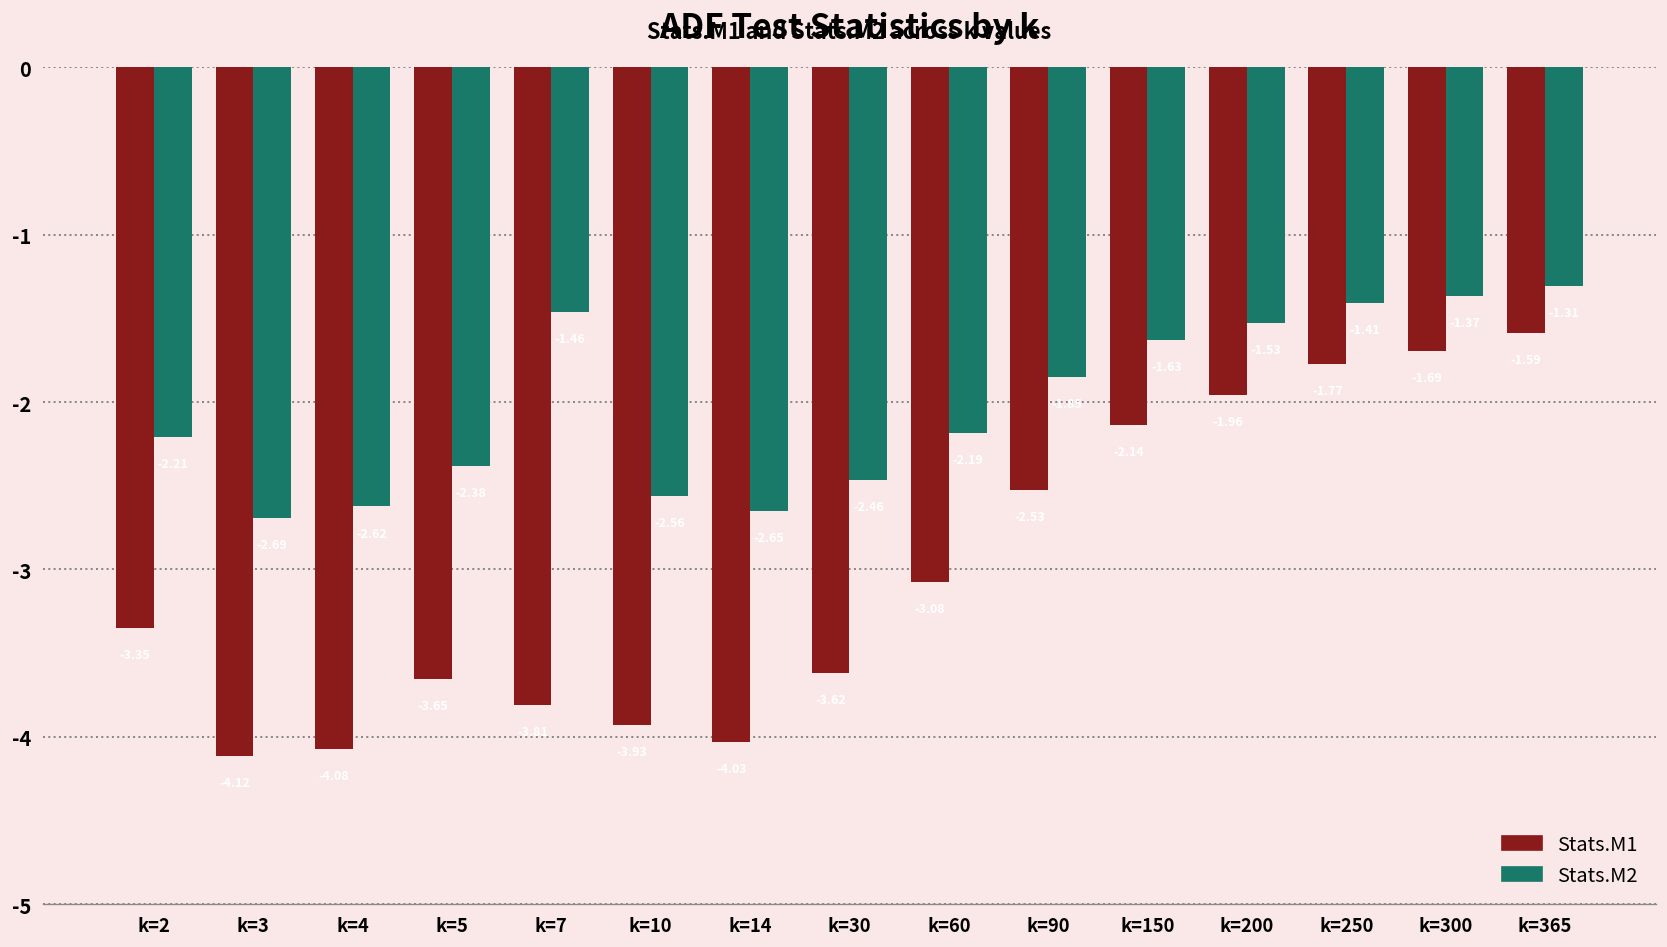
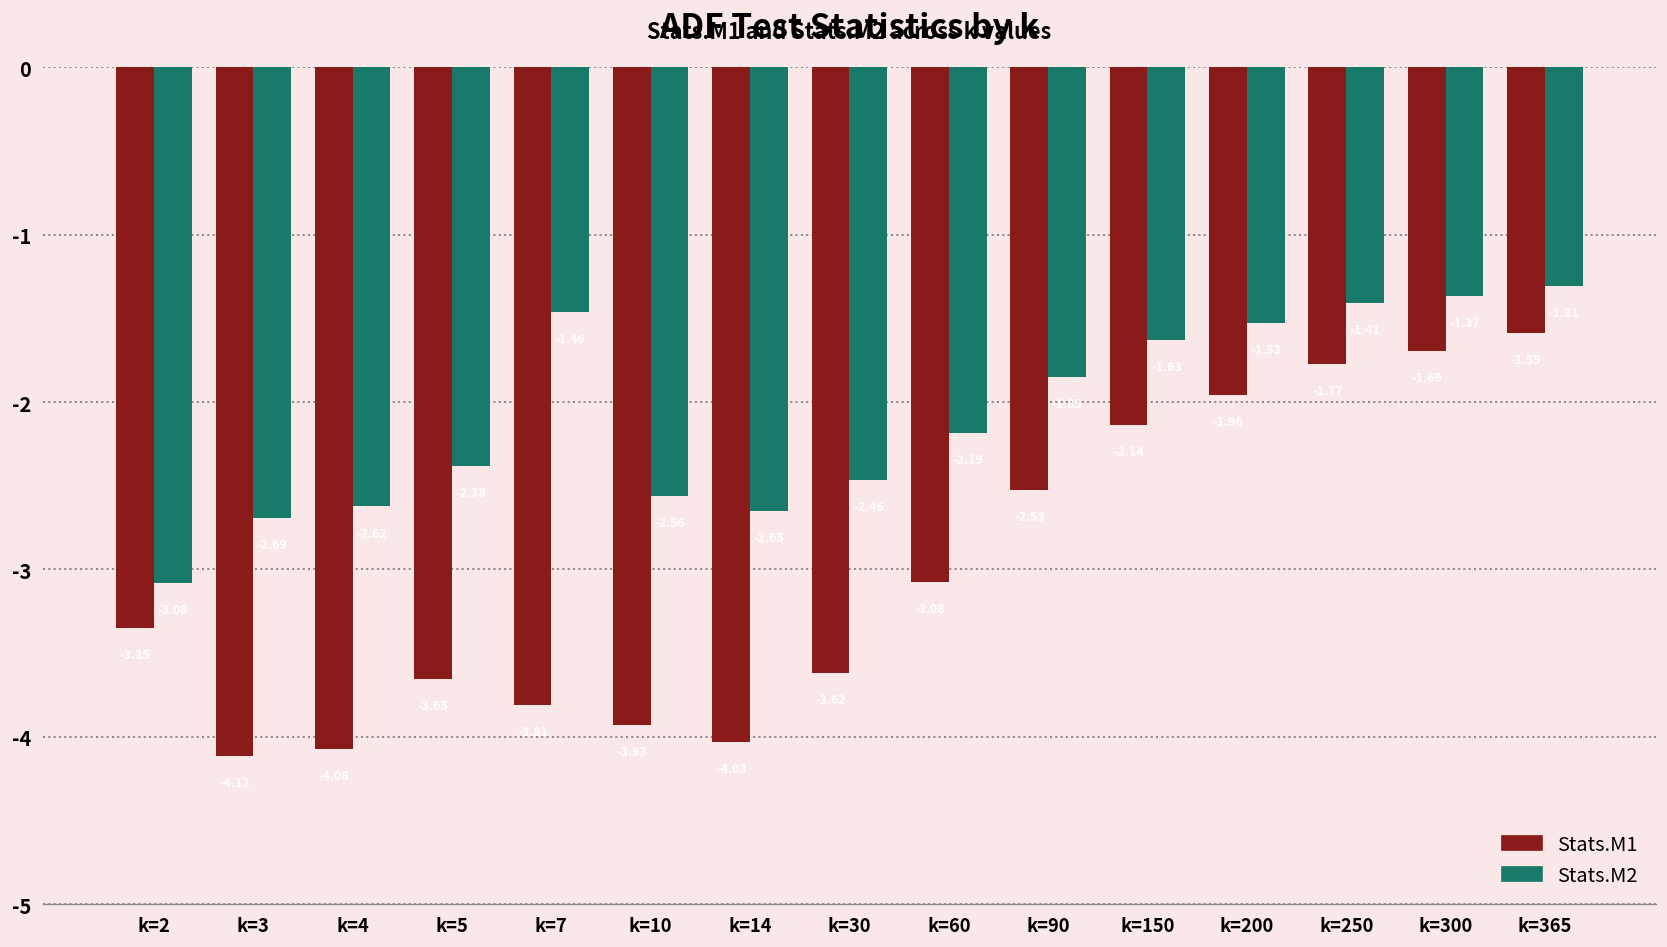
Stats.M2, k=2: -2.21 -> -3.08
